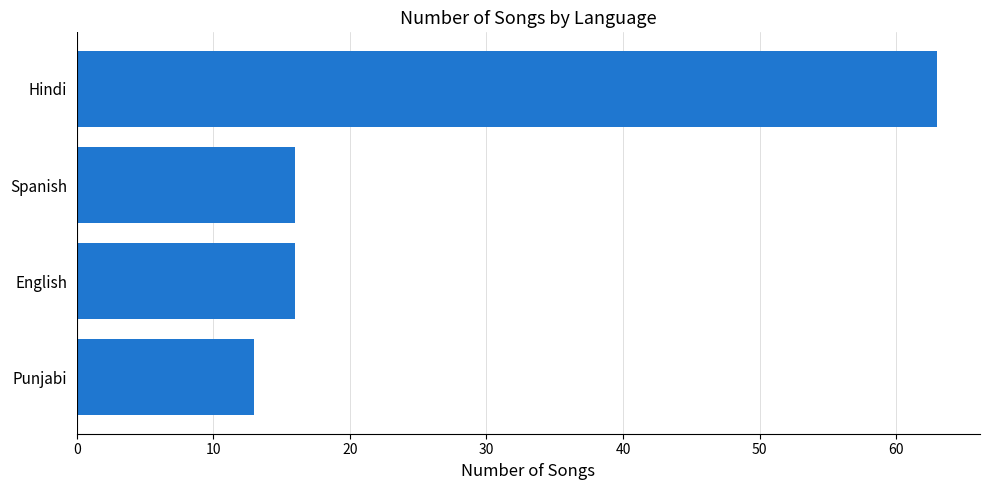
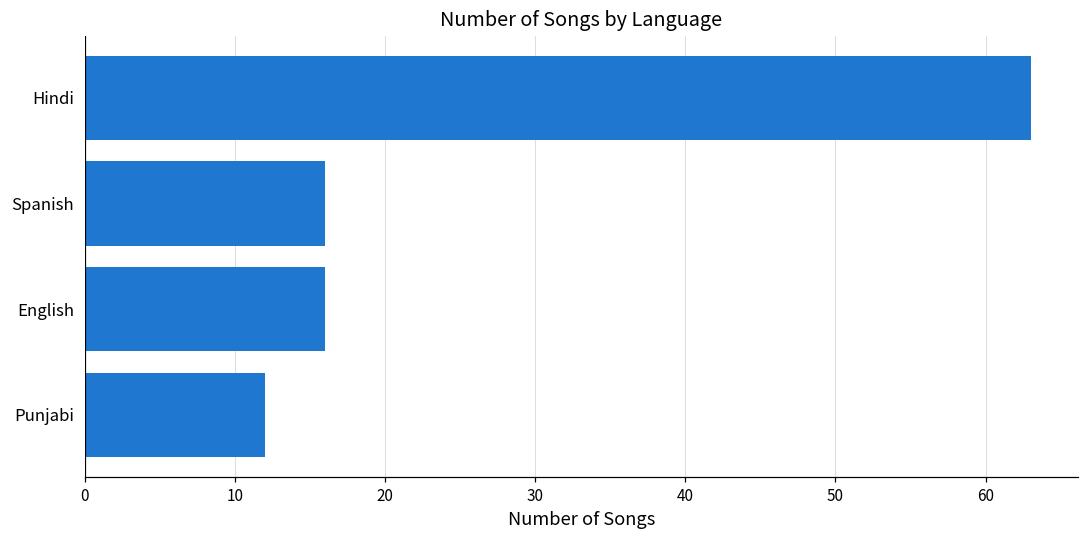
Punjabi: 13 -> 12
